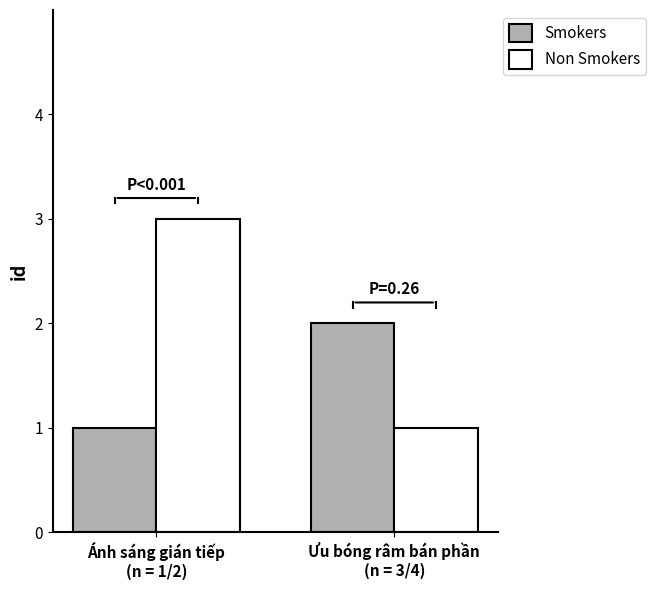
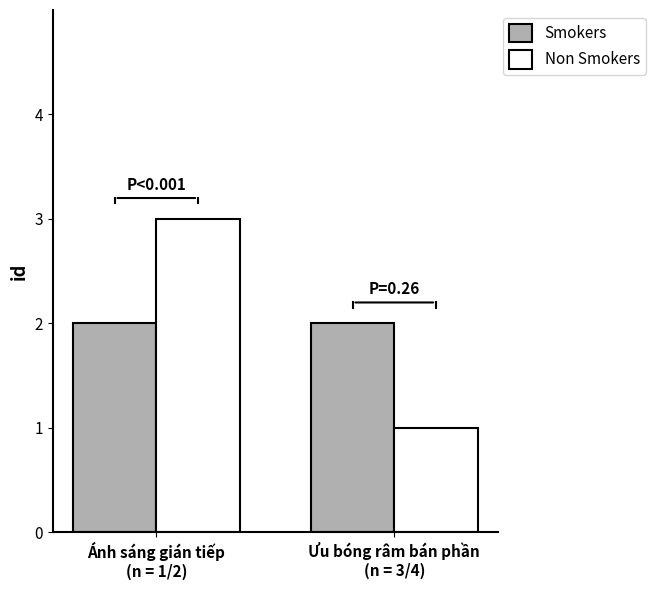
Smokers, Ánh sáng gián tiếp (n = 1/2): 1 -> 2
